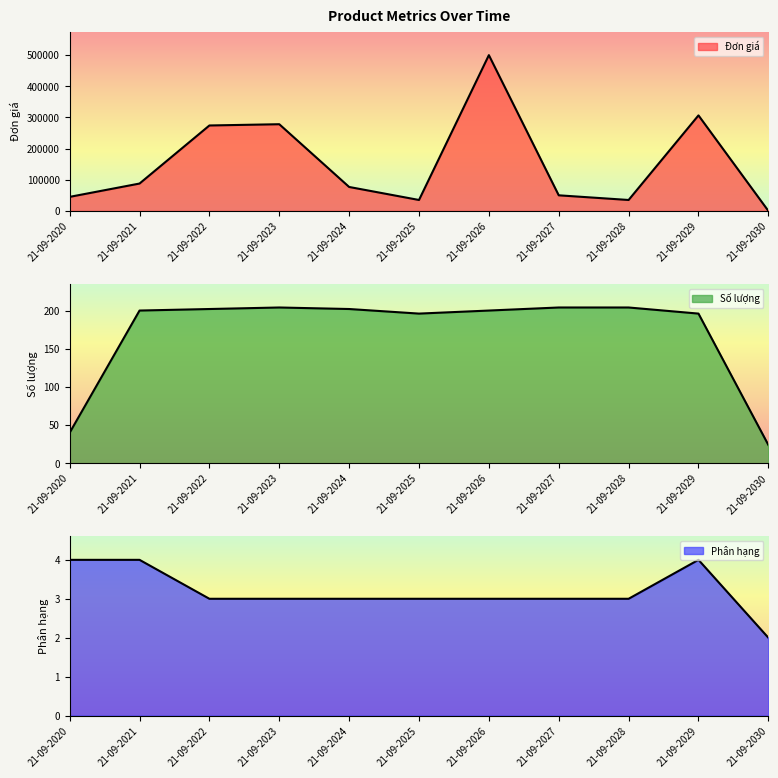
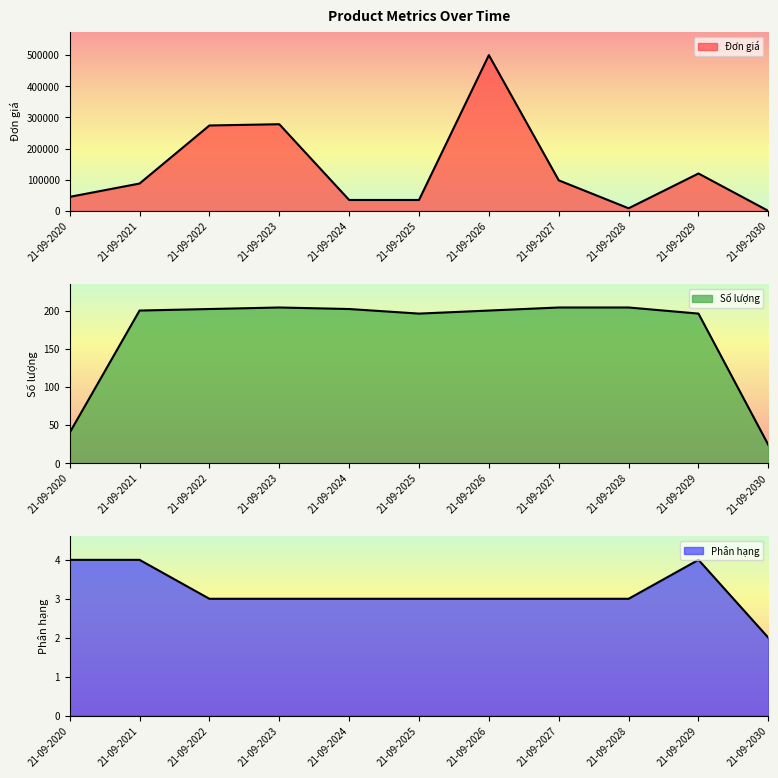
Product Metrics Over Time, 21-09-2024: 80000 -> 40000
Product Metrics Over Time, 21-09-2027: 50000 -> 100000
Product Metrics Over Time, 21-09-2028: 40000 -> 10000
Product Metrics Over Time, 21-09-2029: 310000 -> 120000
